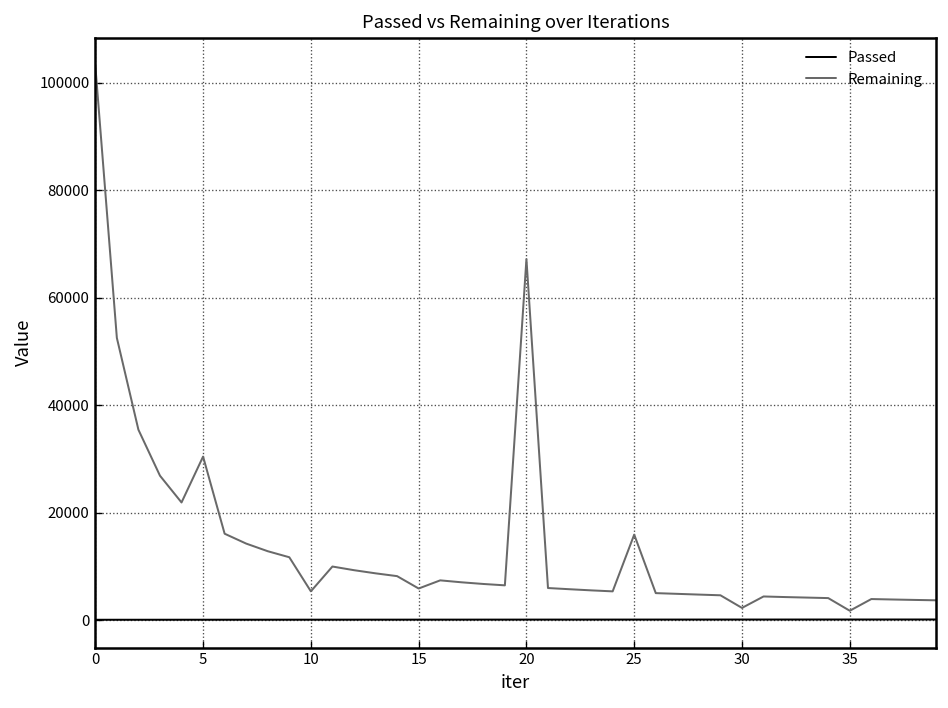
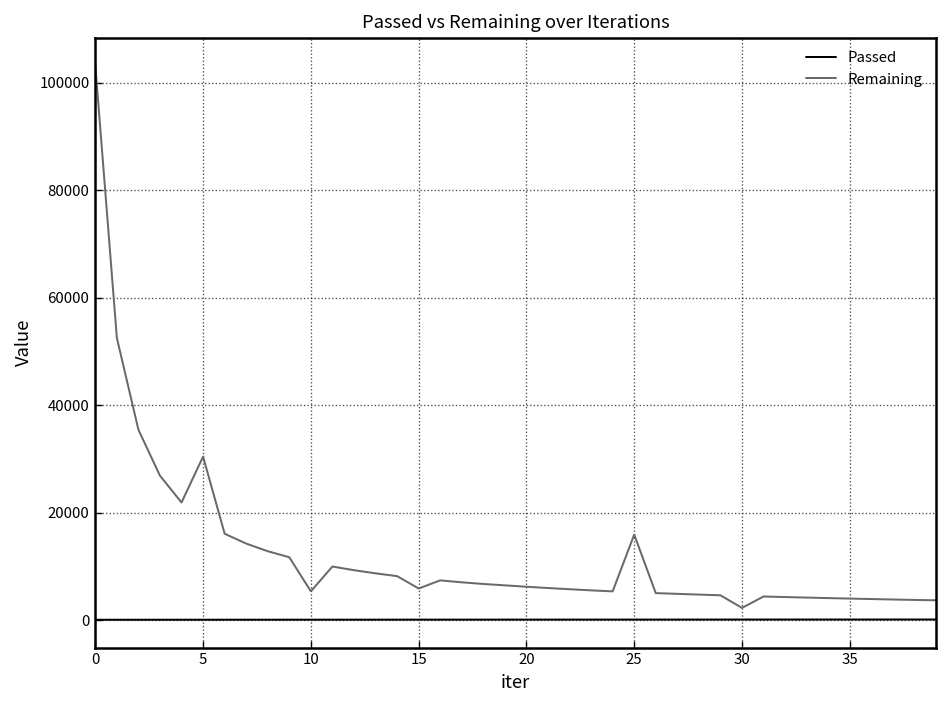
Remaining, 20: 67000 -> 6000
Remaining, 35: 2000 -> 4000
